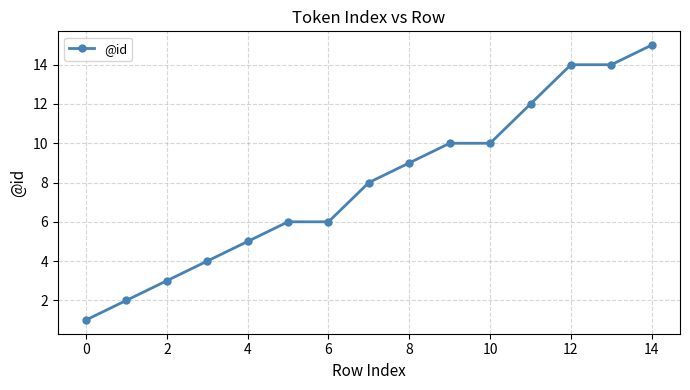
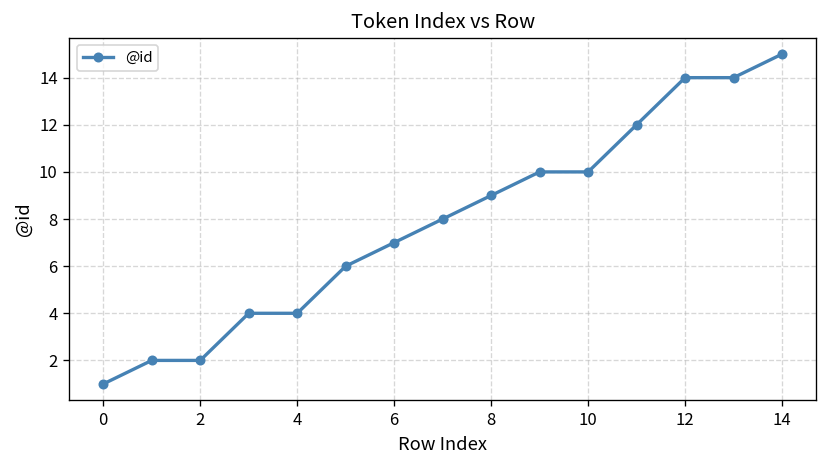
2: 3 -> 2
4: 5 -> 4
6: 6 -> 7
